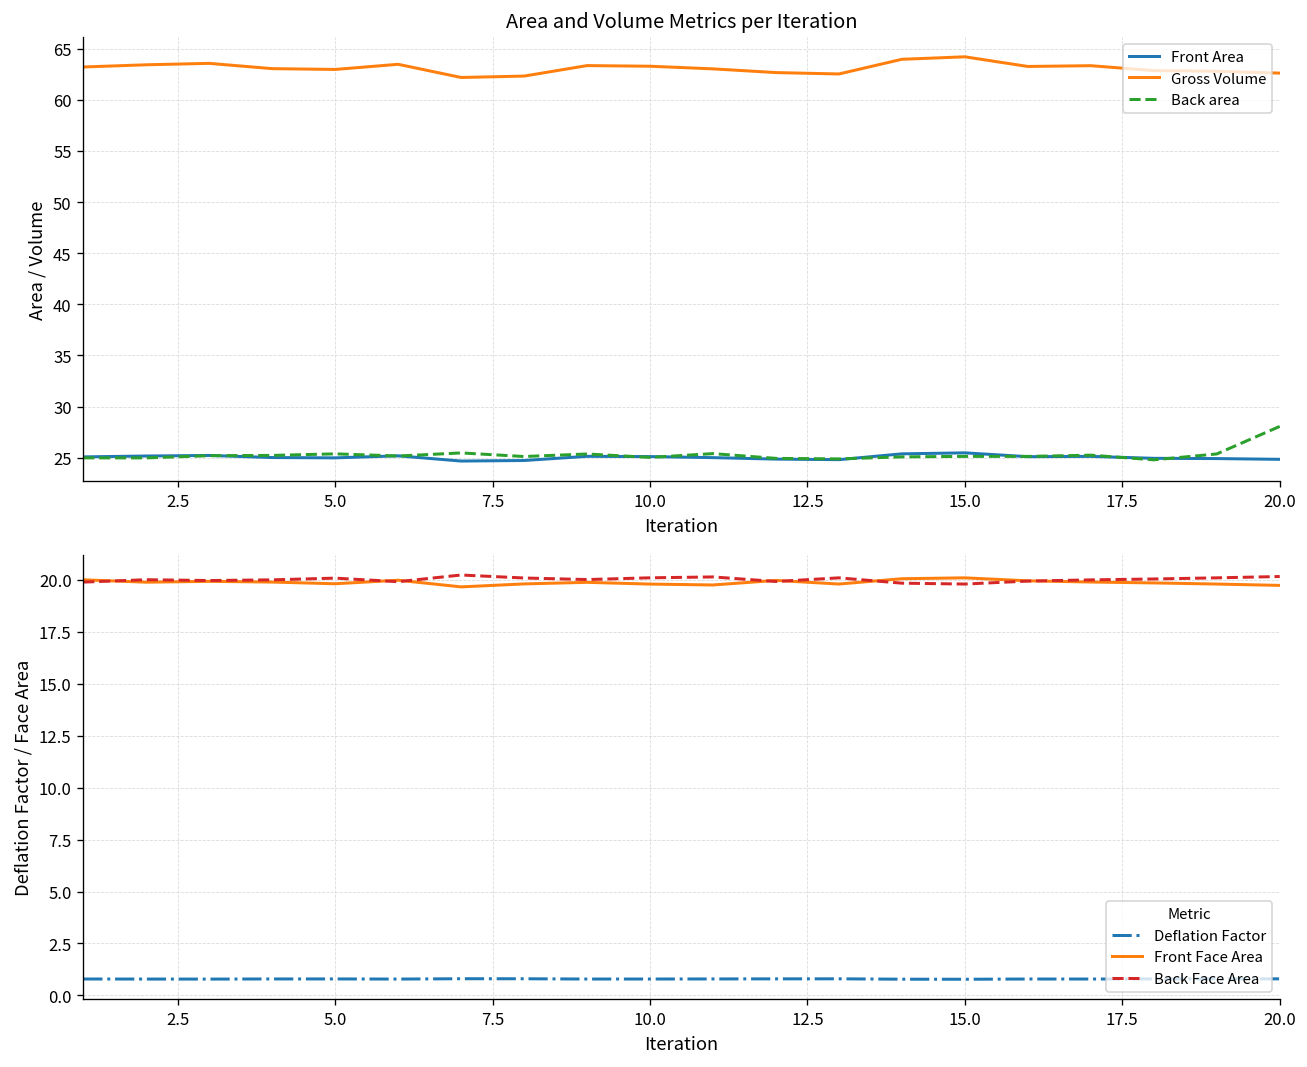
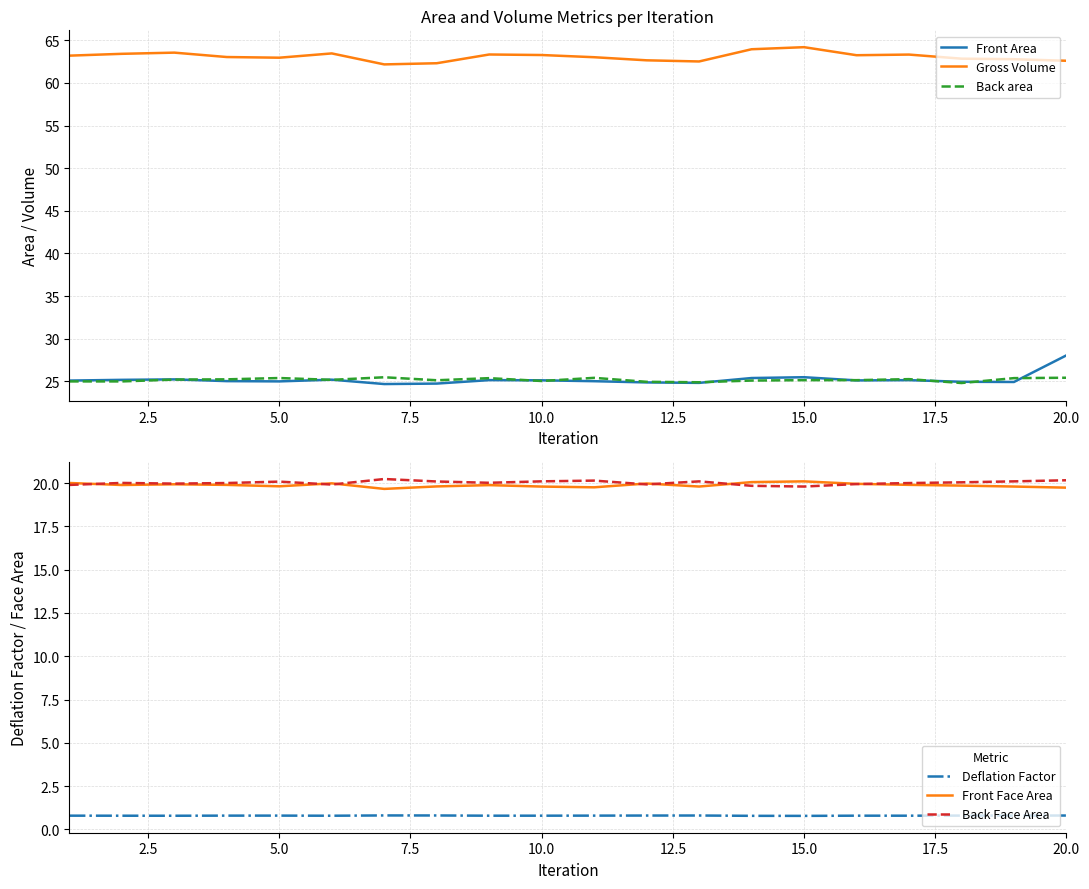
Area and Volume Metrics per Iteration, Front Area, 20.0: 25 -> 28
Area and Volume Metrics per Iteration, Back area, 20.0: 28 -> 25
